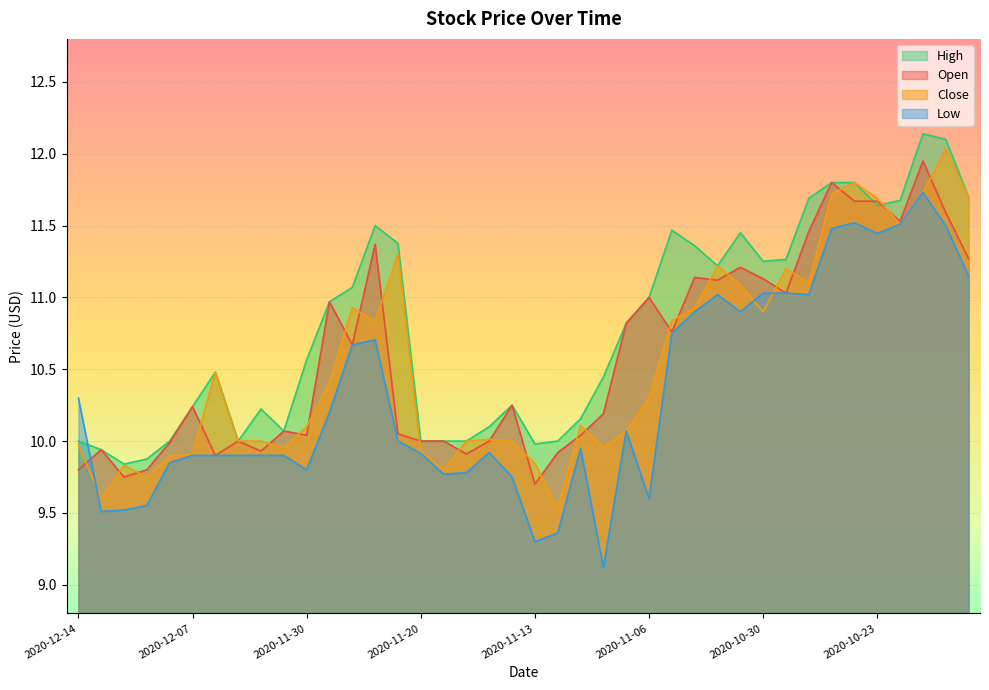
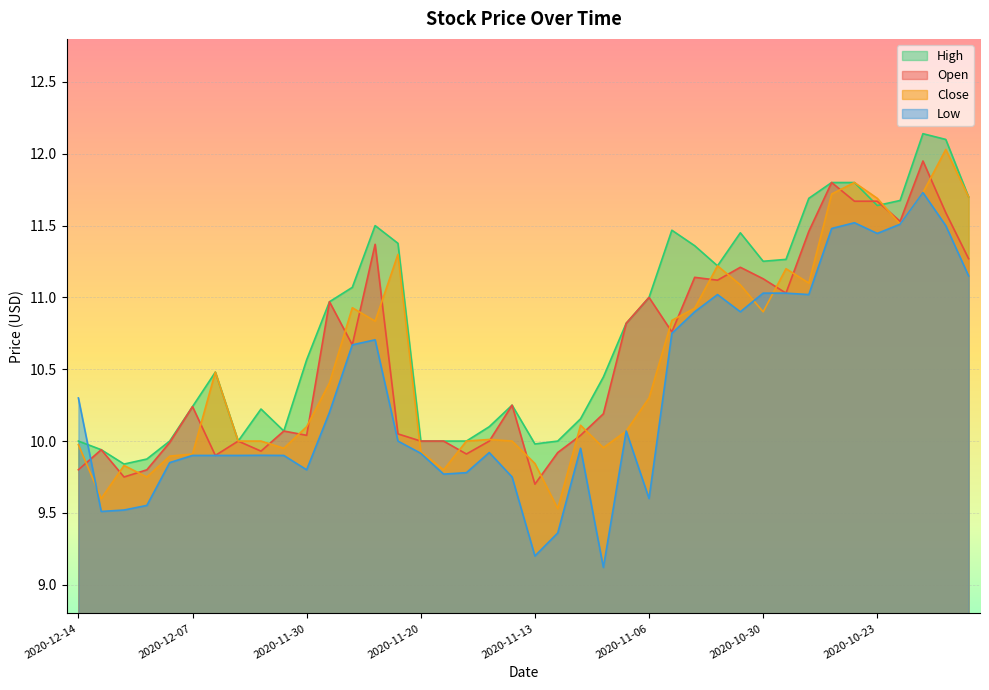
Low, 2020-11-13: 9.3 -> 9.2
